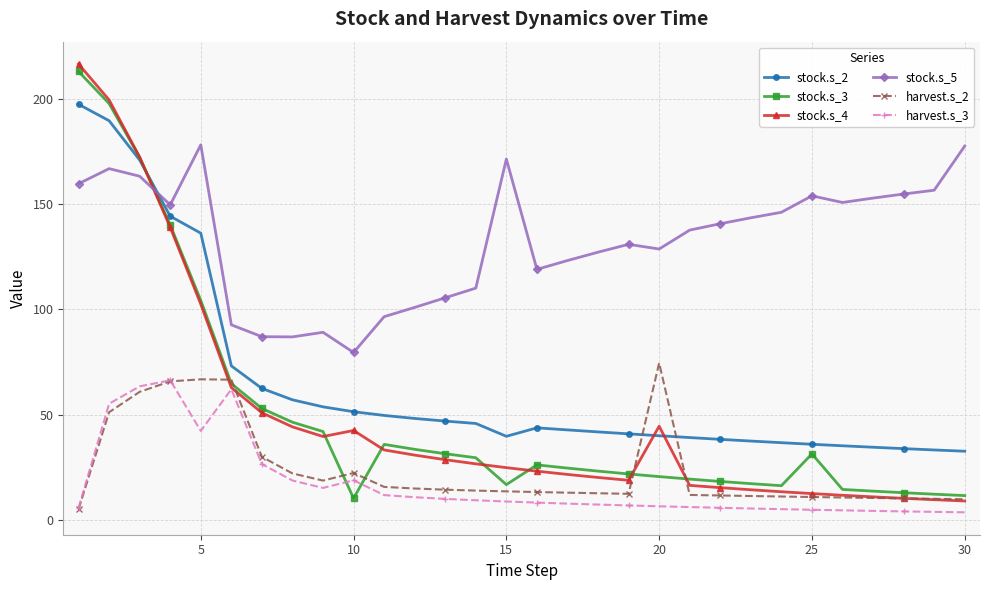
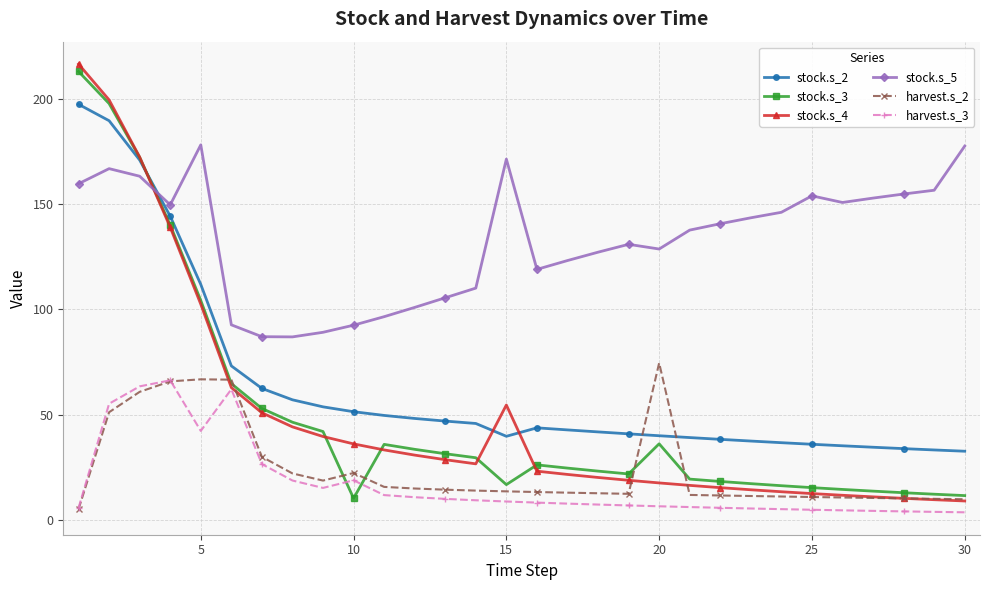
stock.s_2, 5: 136 -> 112
stock.s_4, 10: 42 -> 36
stock.s_5, 10: 80 -> 92
stock.s_4, 15: 25 -> 55
stock.s_3, 20: 21 -> 36
stock.s_4, 20: 44 -> 18
stock.s_3, 25: 31 -> 15
